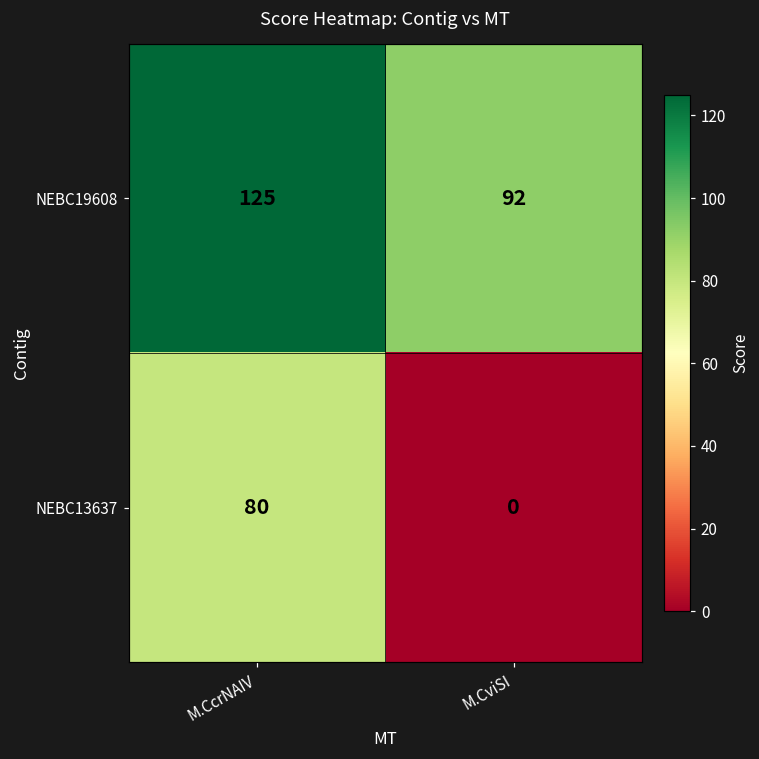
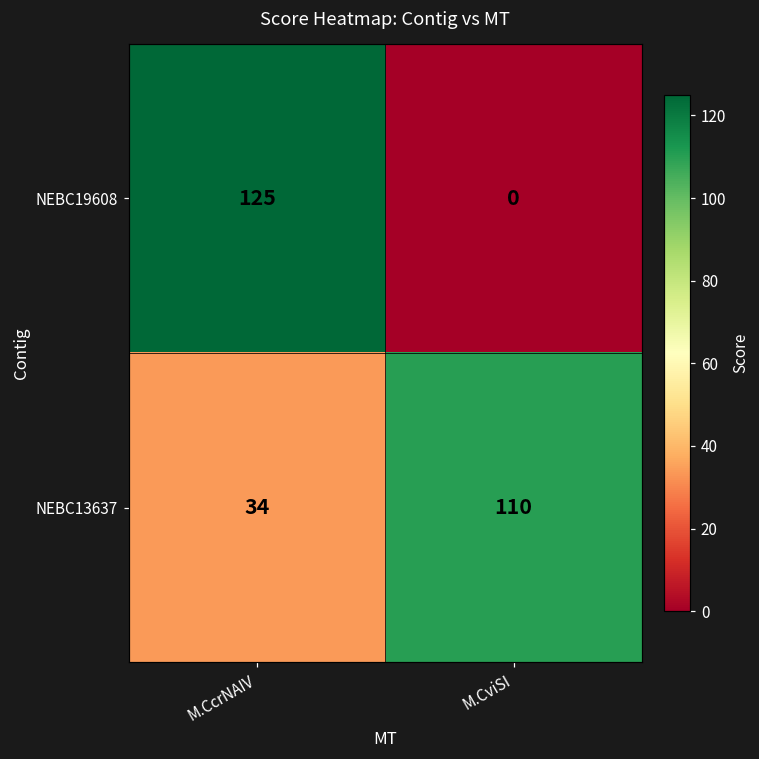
NEBC19608, M.CviSI: 92 -> 0
NEBC13637, M.CcrNAIV: 80 -> 34
NEBC13637, M.CviSI: 0 -> 110
